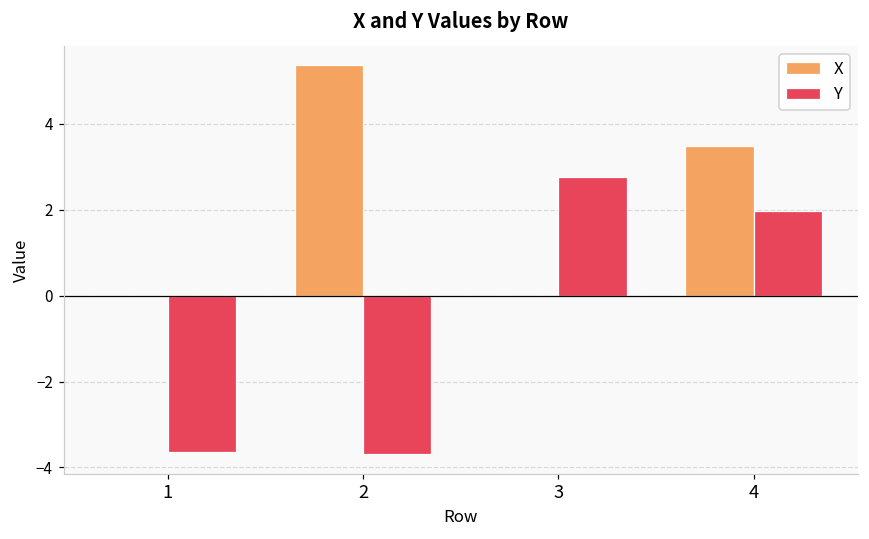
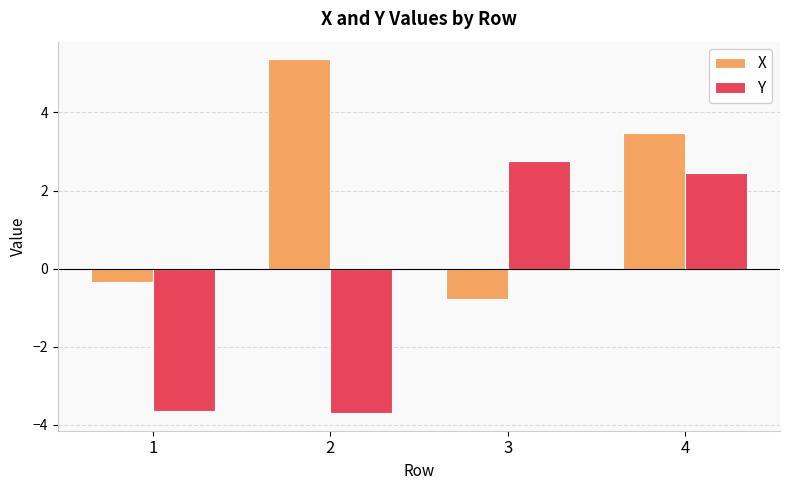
X, 1: 0.0 -> -0.4
X, 3: 0.0 -> -0.8
Y, 4: 2.0 -> 2.5
